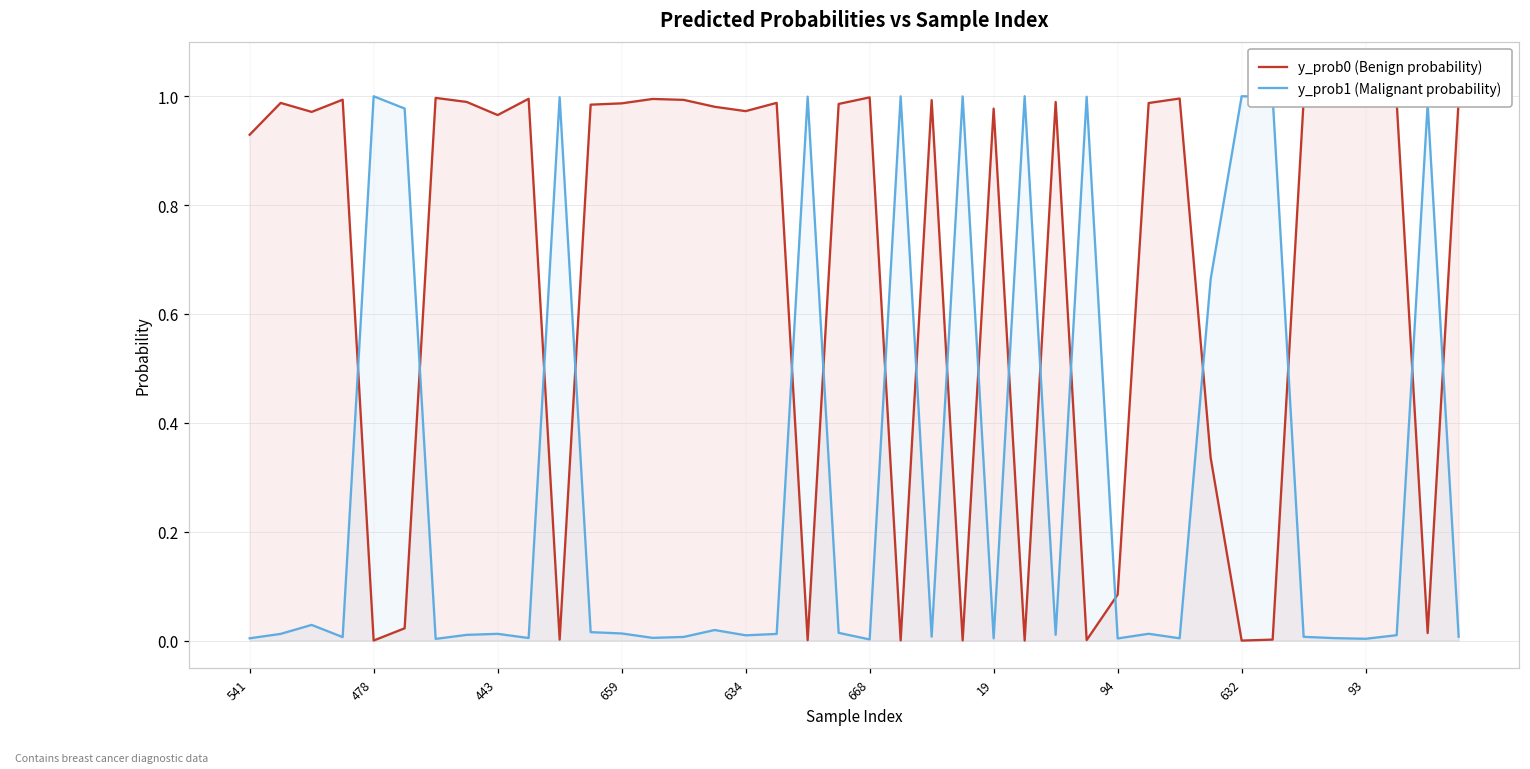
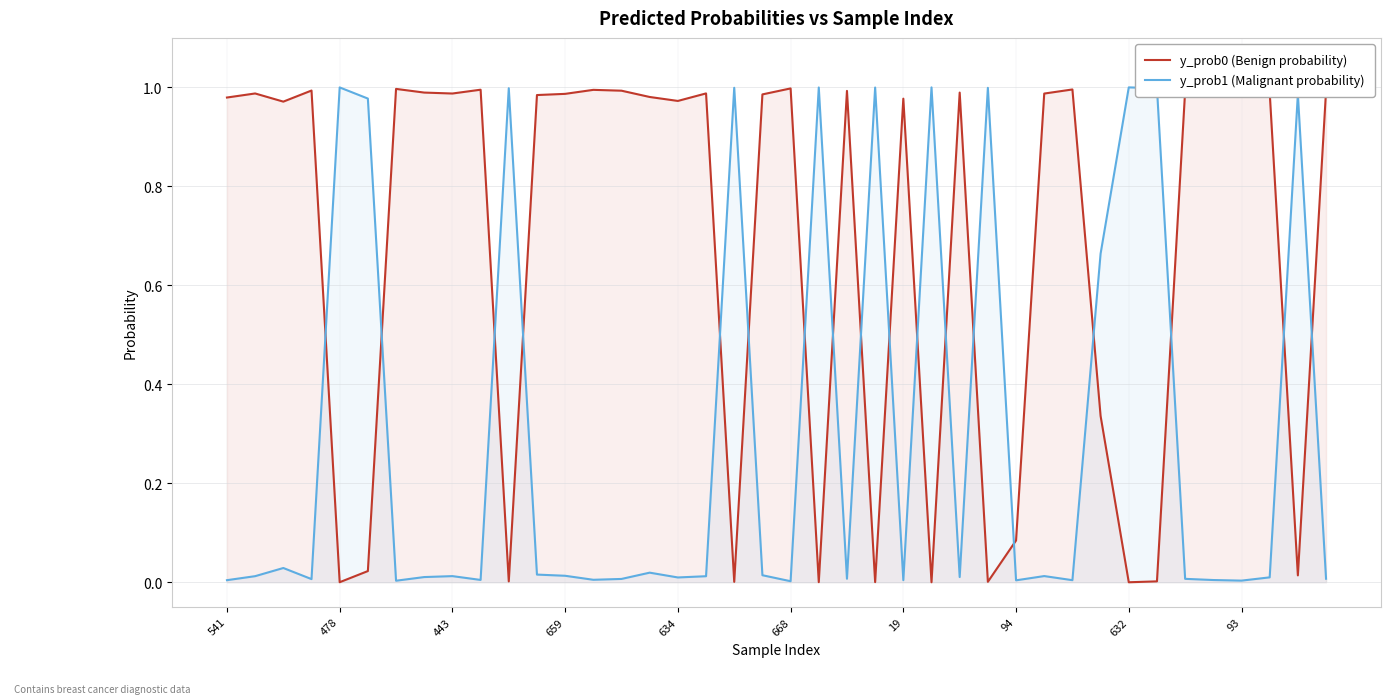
y_prob0 (Benign probability), 541: 0.93 -> 0.98
y_prob0 (Benign probability), 443: 0.97 -> 0.99
